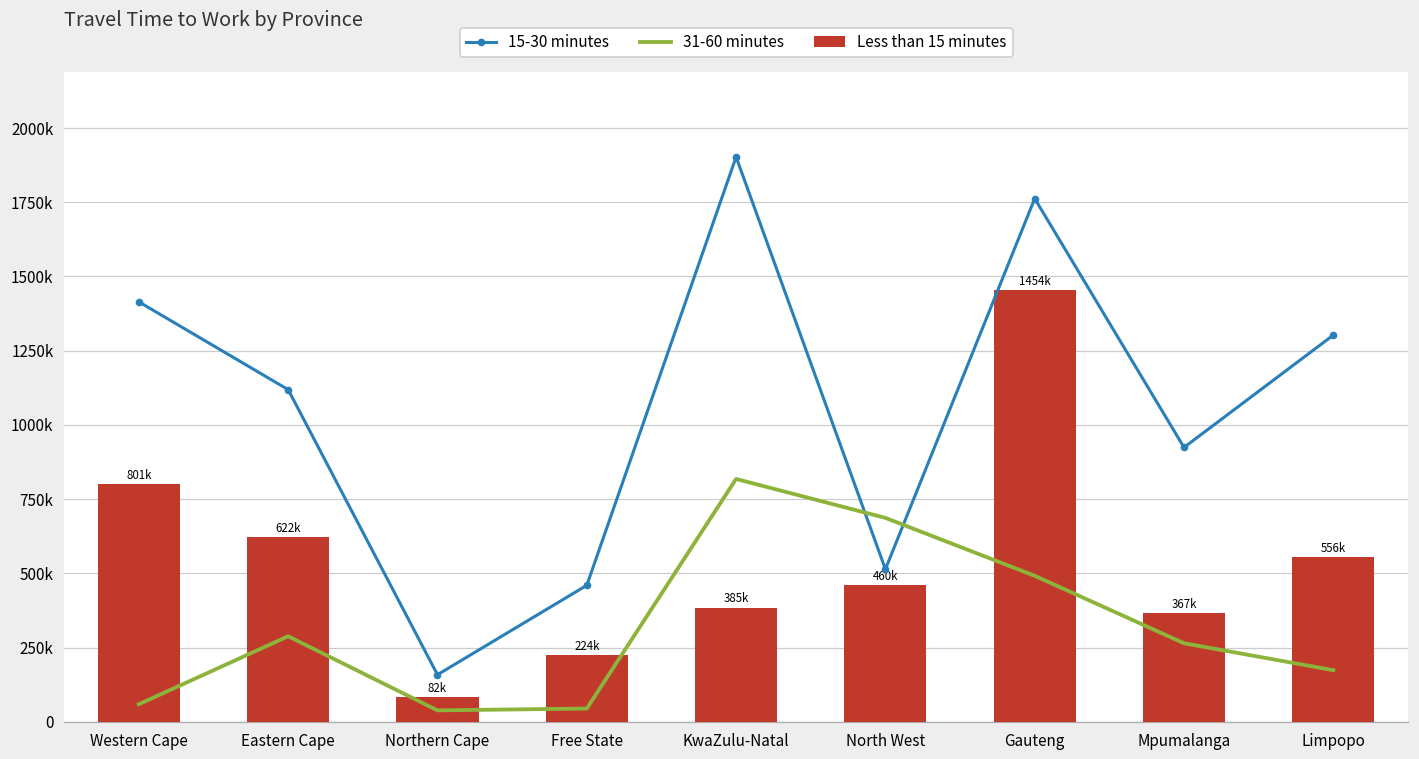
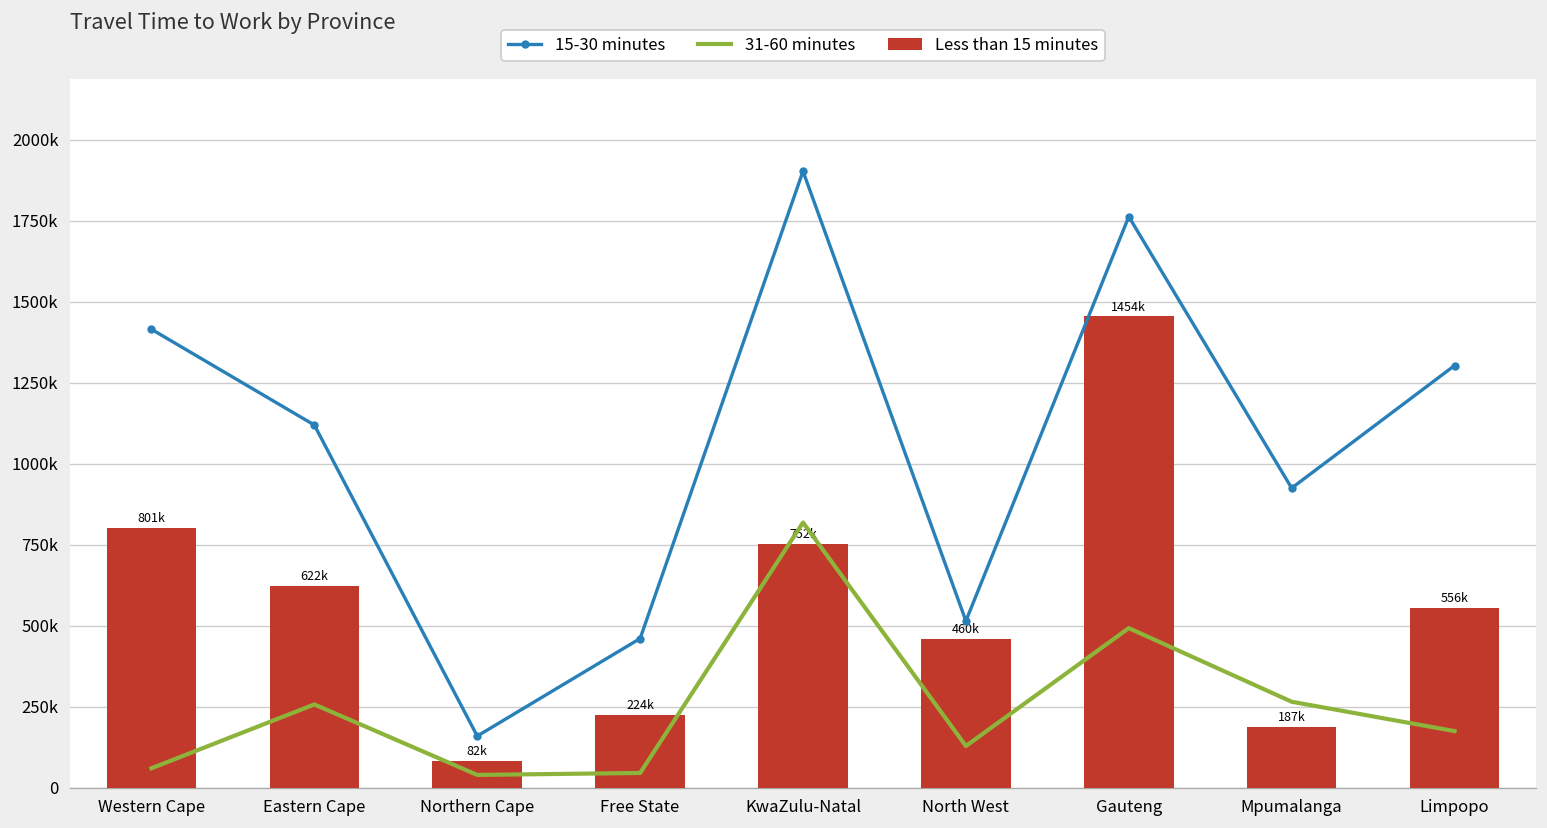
31-60 minutes, Eastern Cape: 290000 -> 260000
Less than 15 minutes, KwaZulu-Natal: 385k -> 752k
31-60 minutes, North West: 690000 -> 130000
Less than 15 minutes, Mpumalanga: 367k -> 187k
